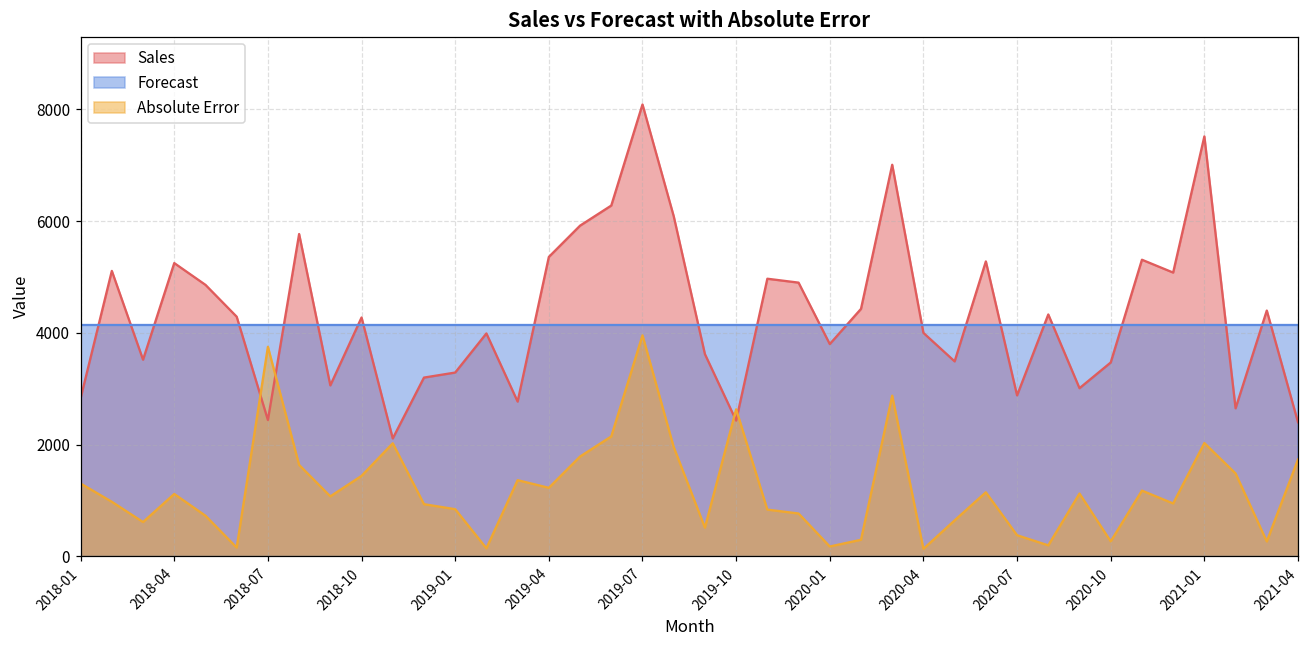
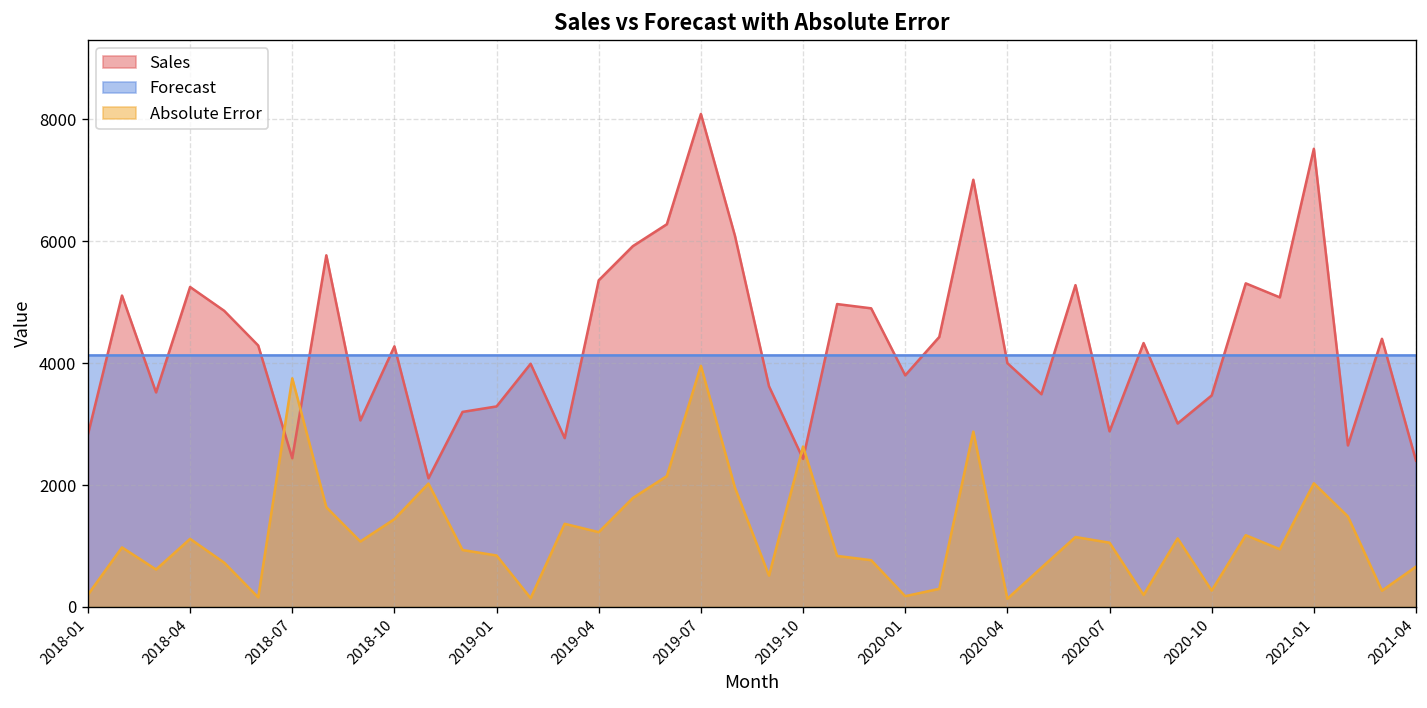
Absolute Error, 2018-01: 1300 -> 200
Absolute Error, 2020-07: 400 -> 1100
Absolute Error, 2021-04: 1700 -> 700
